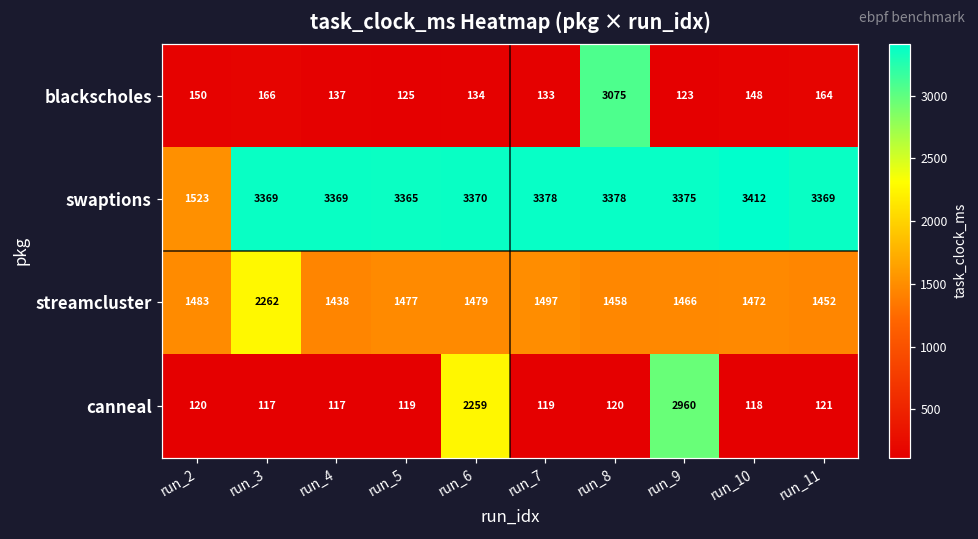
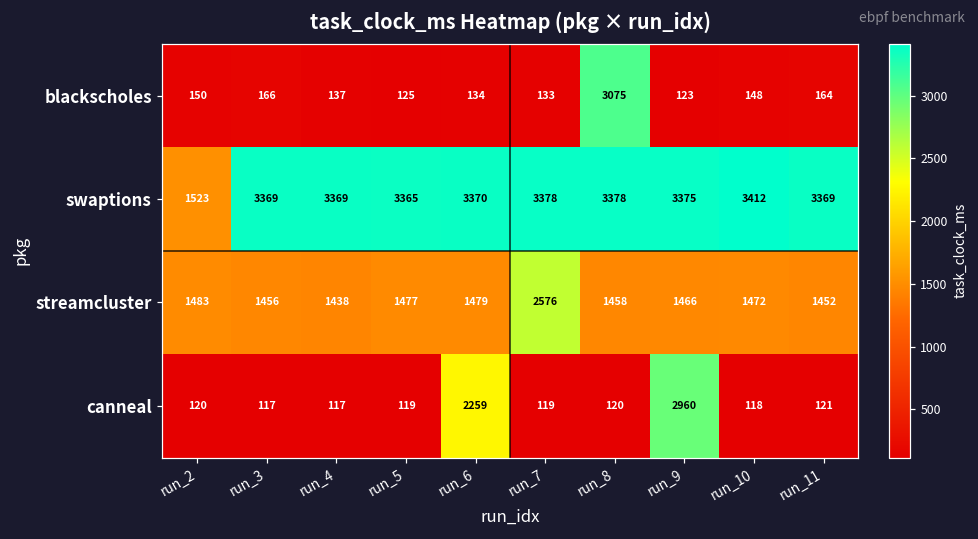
streamcluster, run_3: 2262 -> 1456
streamcluster, run_7: 1497 -> 2576
